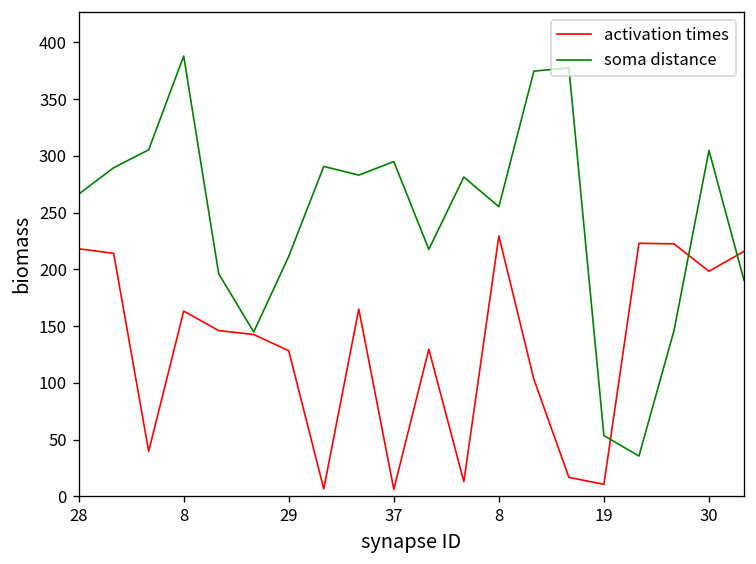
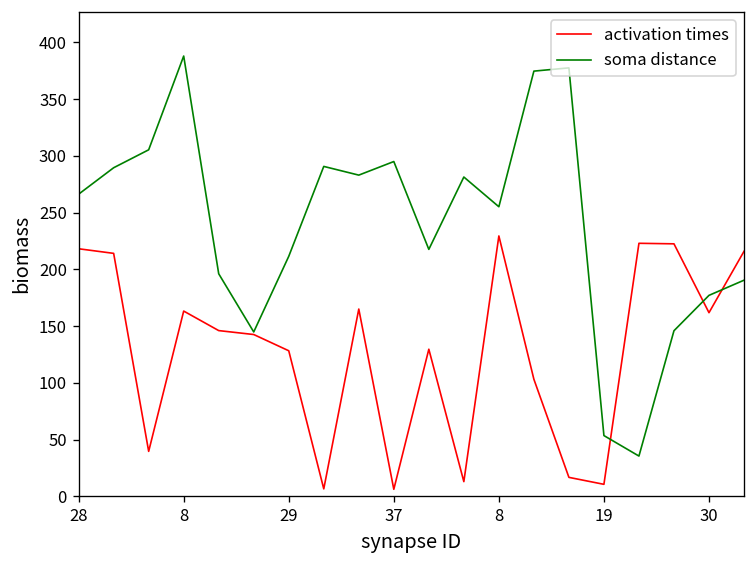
activation times, 30: 200 -> 160
soma distance, 30: 300 -> 180
